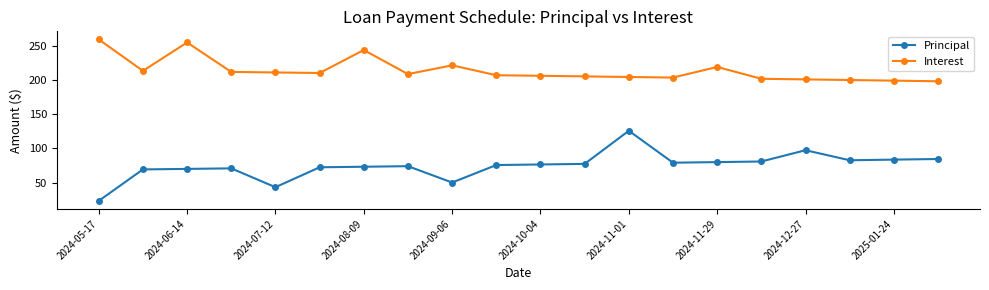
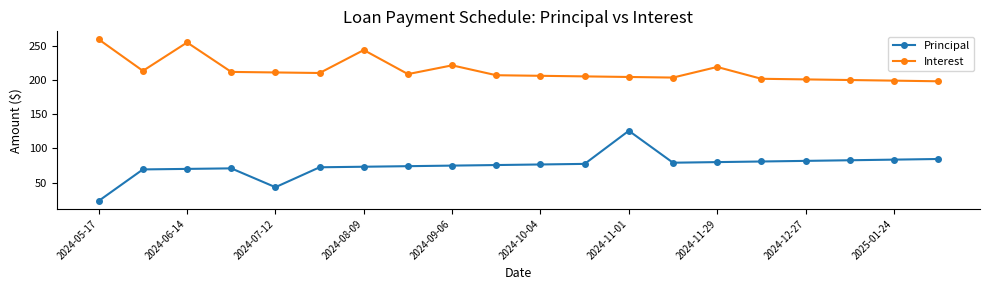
Principal, 2024-09-06: 50 -> 70
Principal, 2024-12-27: 100 -> 80
